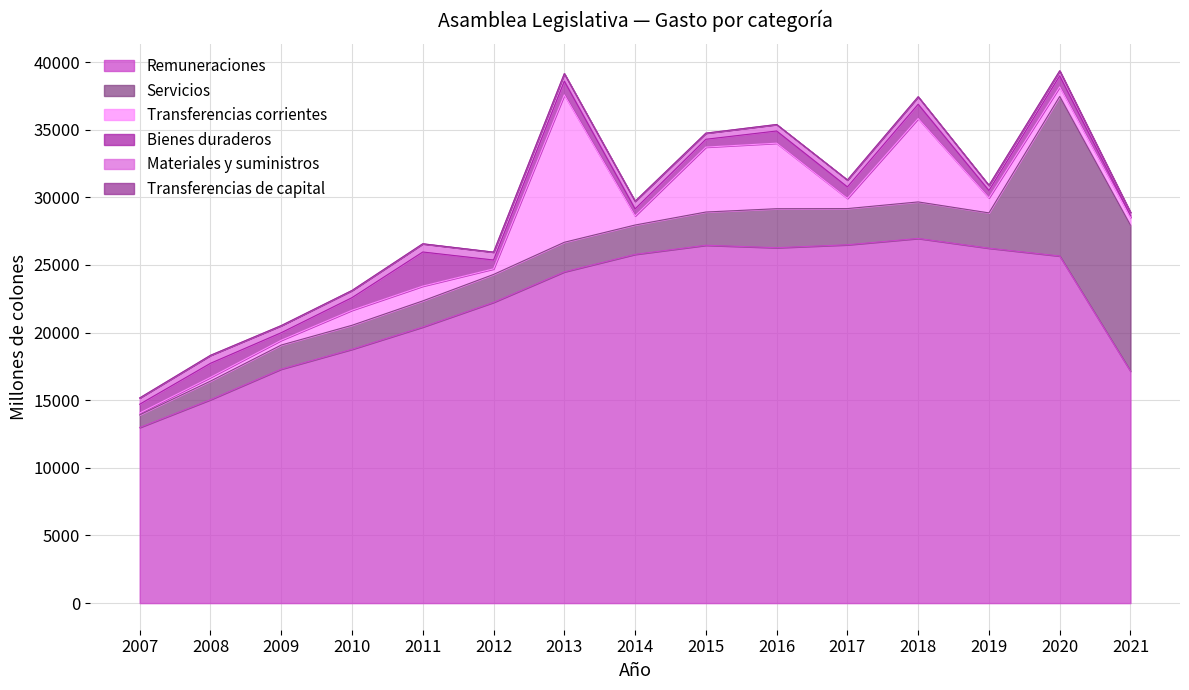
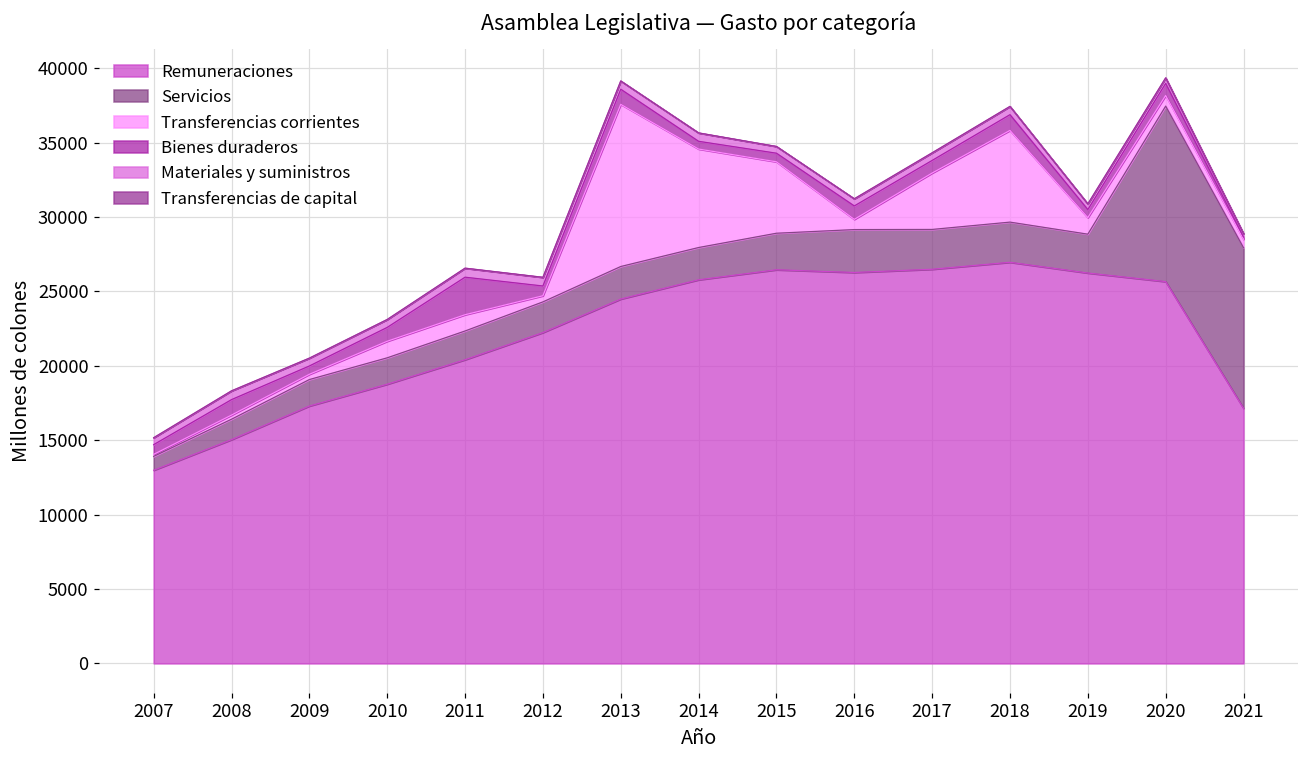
Transferencias corrientes, 2014: 700 -> 6600
Transferencias corrientes, 2016: 4800 -> 700
Transferencias corrientes, 2017: 800 -> 3800
